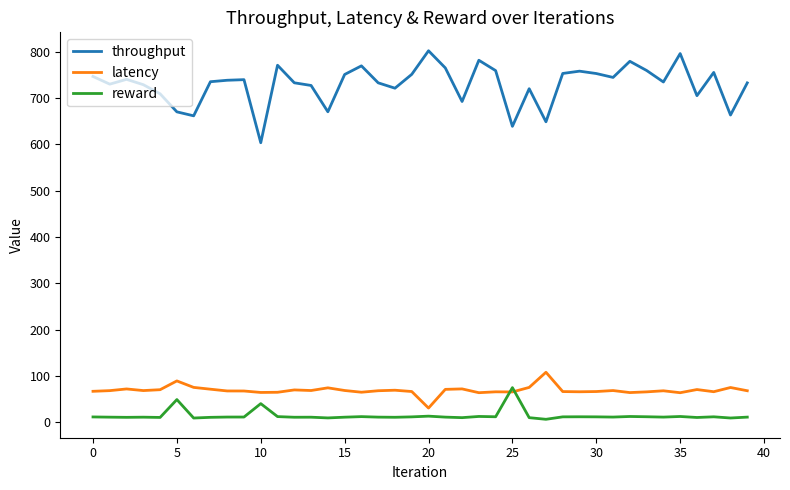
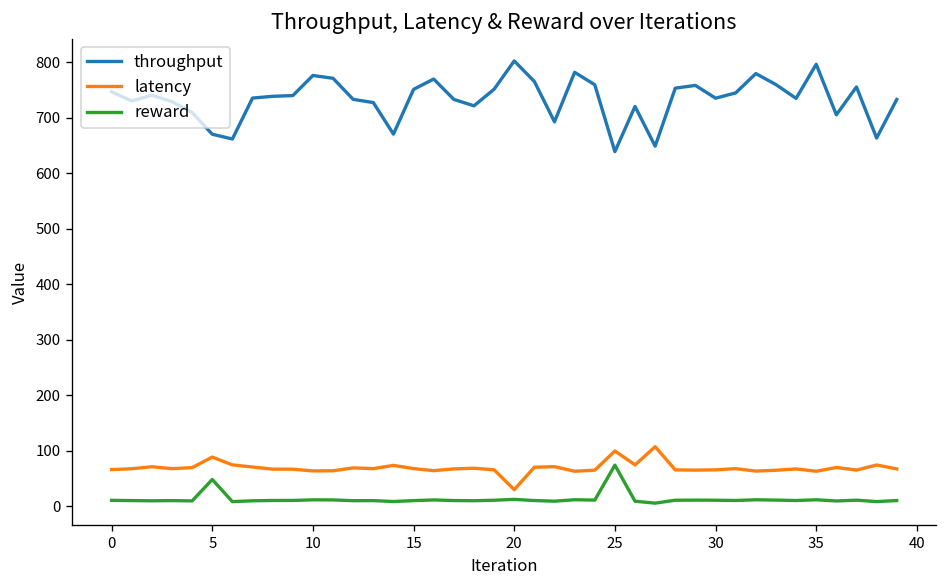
throughput, 10: 600 -> 780
reward, 10: 40 -> 10
latency, 25: 70 -> 100
throughput, 30: 750 -> 740
